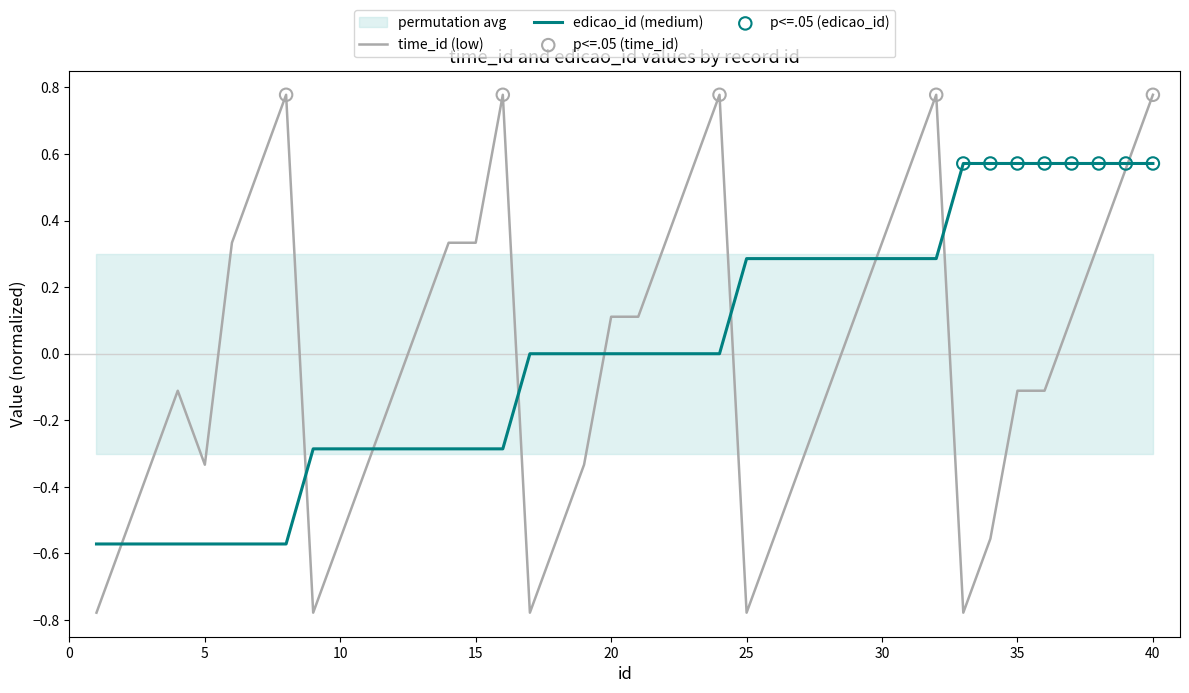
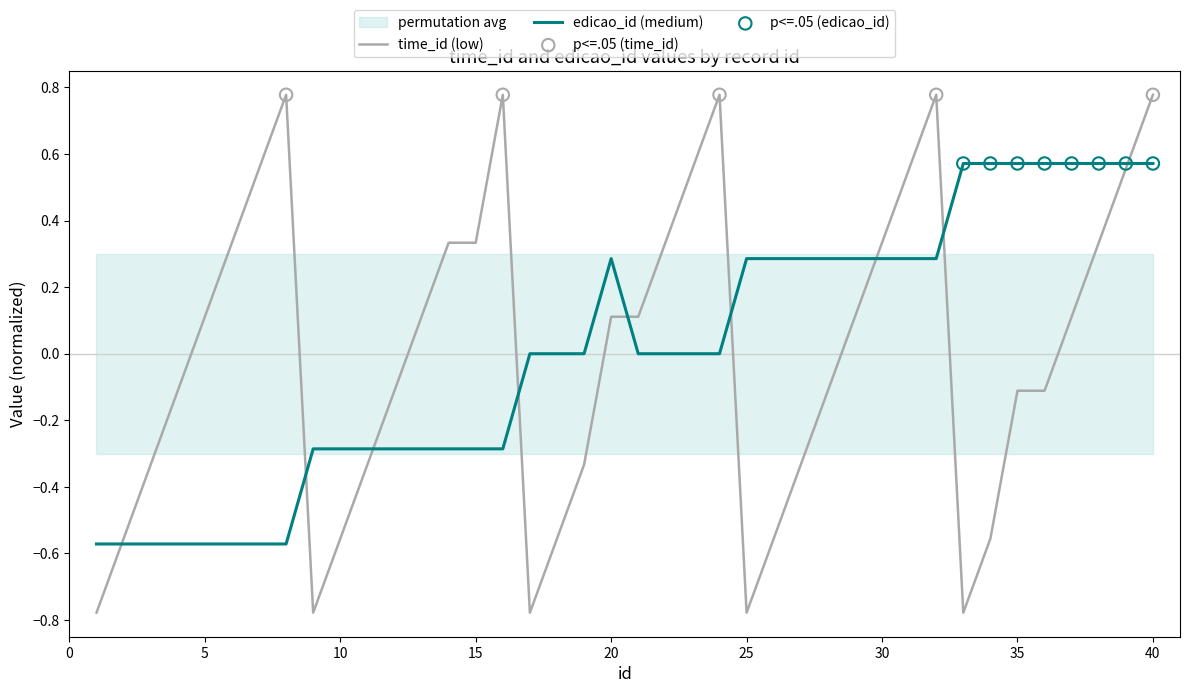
time_id (low), 5: -0.33 -> 0.11
edicao_id (medium), 20: 0.00 -> 0.29
